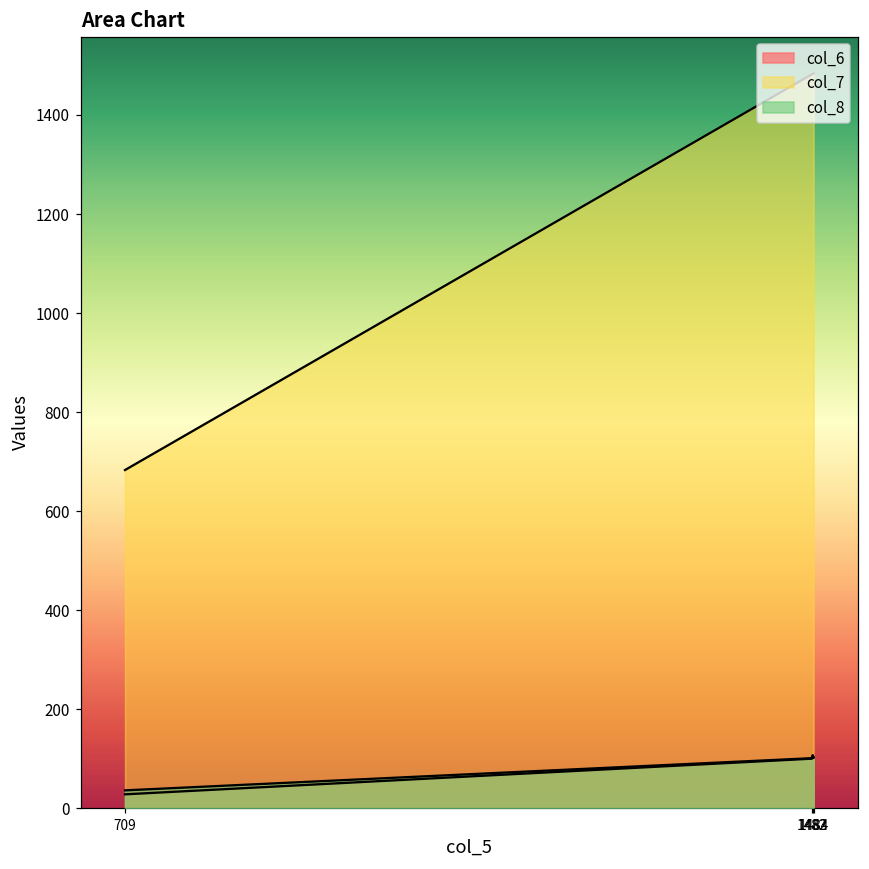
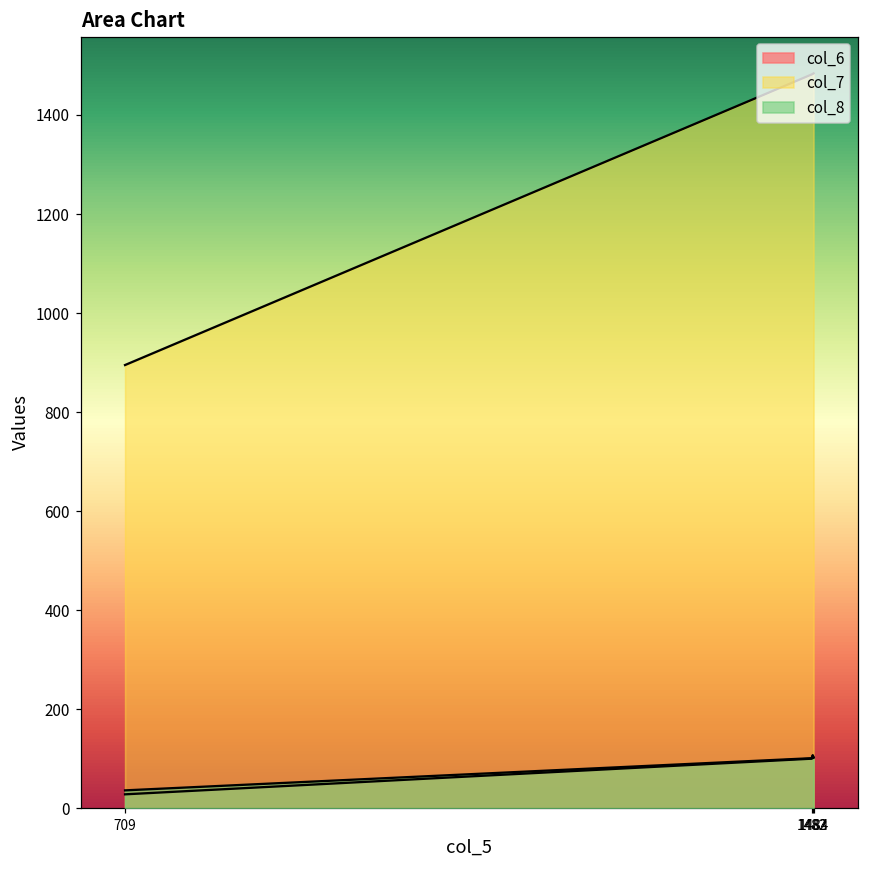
col_7, 709: 680 -> 900
